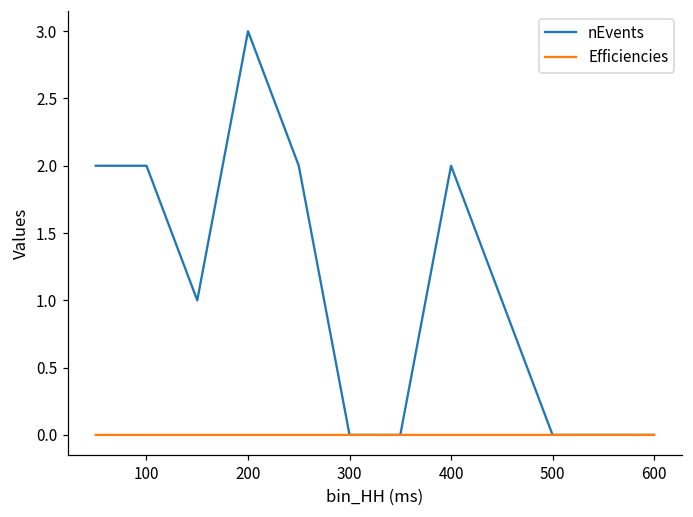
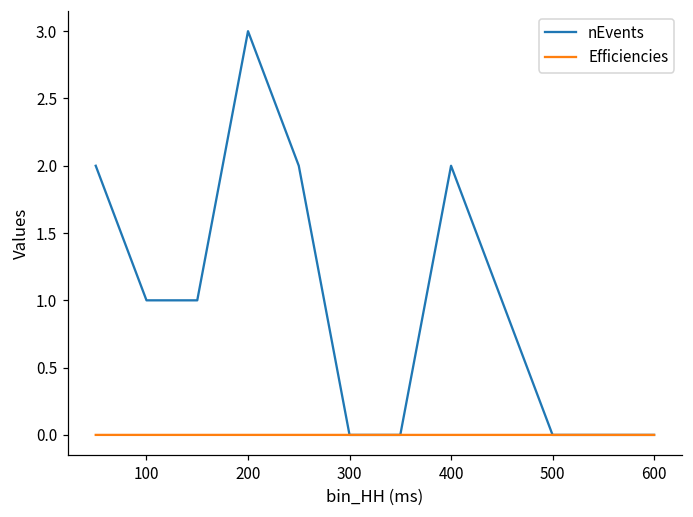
nEvents, 100: 2 -> 1
